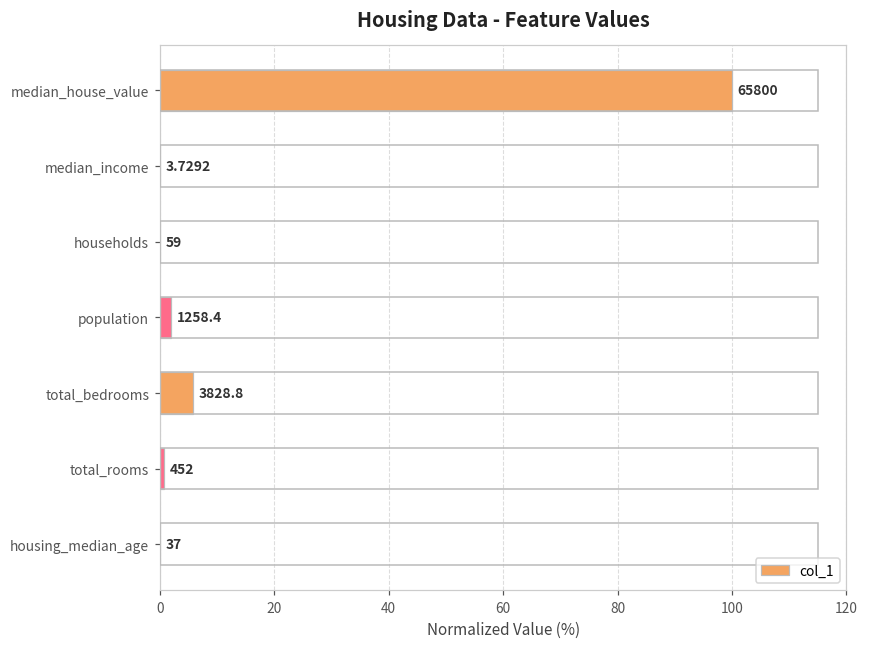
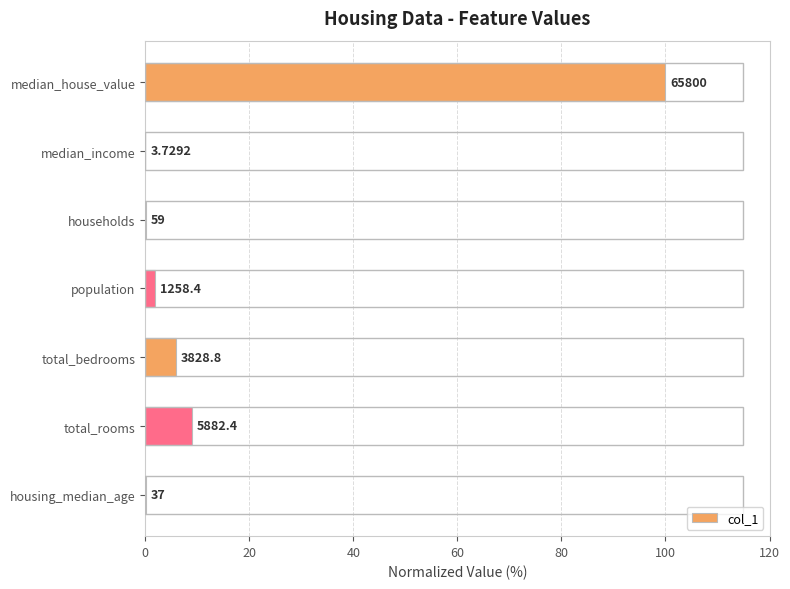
total_rooms: 452 -> 5882.4
